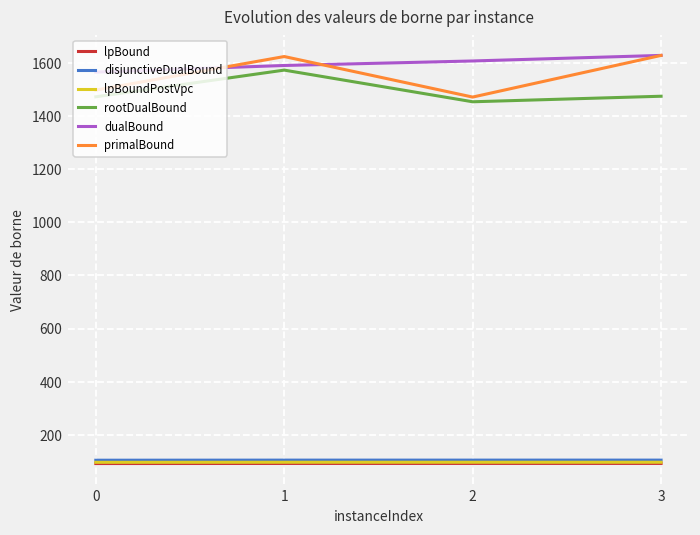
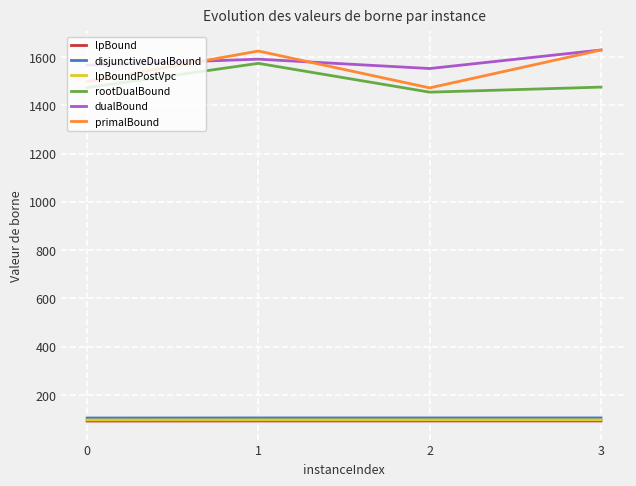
dualBound, 2: 1610 -> 1550
